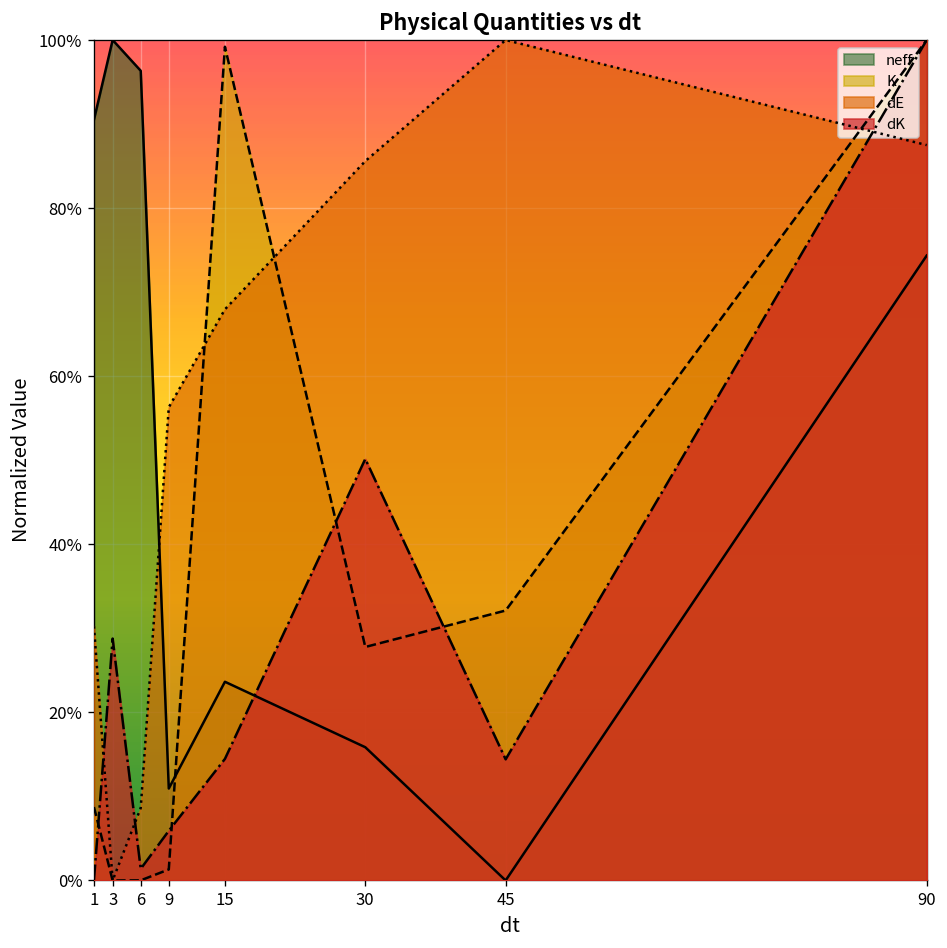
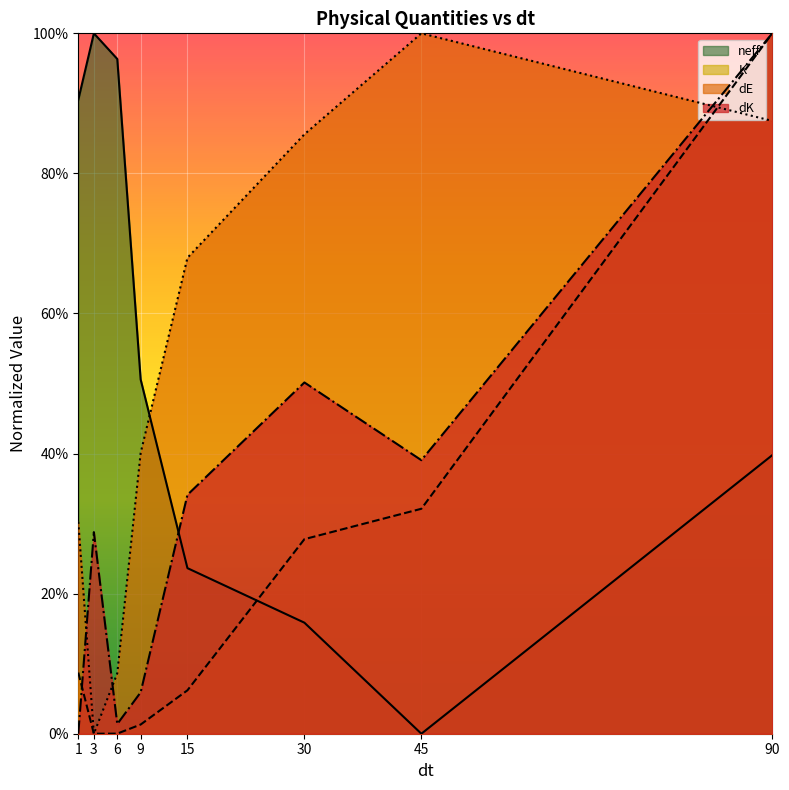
neff, 9: 11% -> 51%
dE, 9: 56% -> 40%
K, 15: 99% -> 6%
dK, 15: 14% -> 34%
dK, 45: 14% -> 39%
neff, 90: 74% -> 40%
